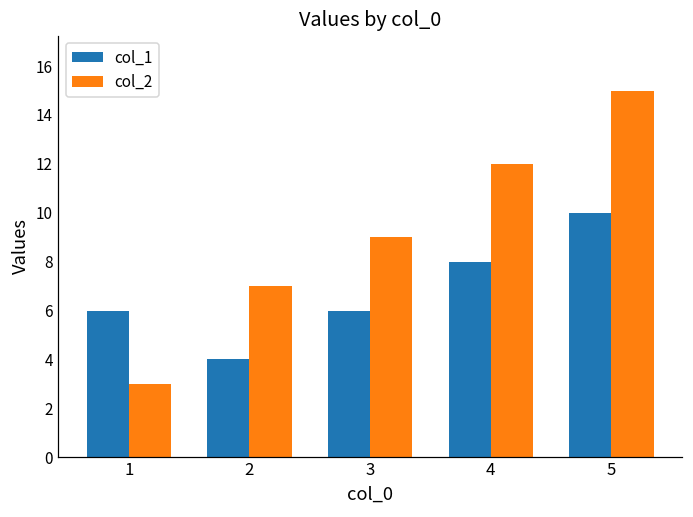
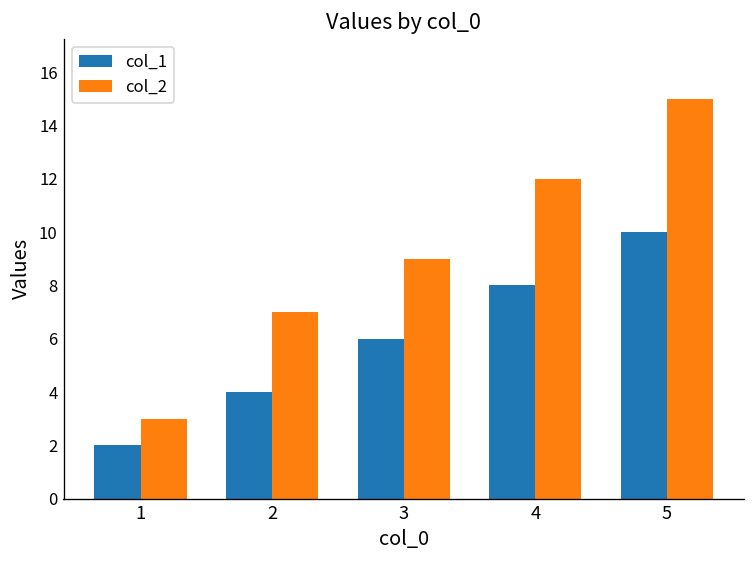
col_1, 1: 6 -> 2
